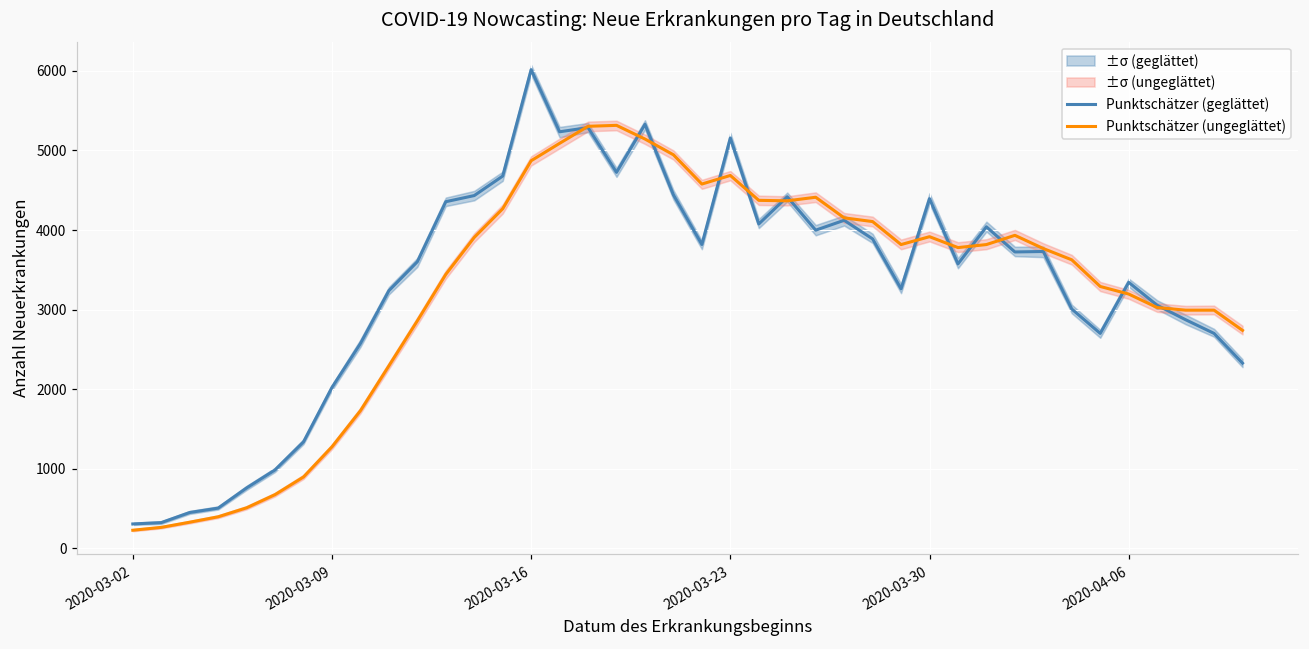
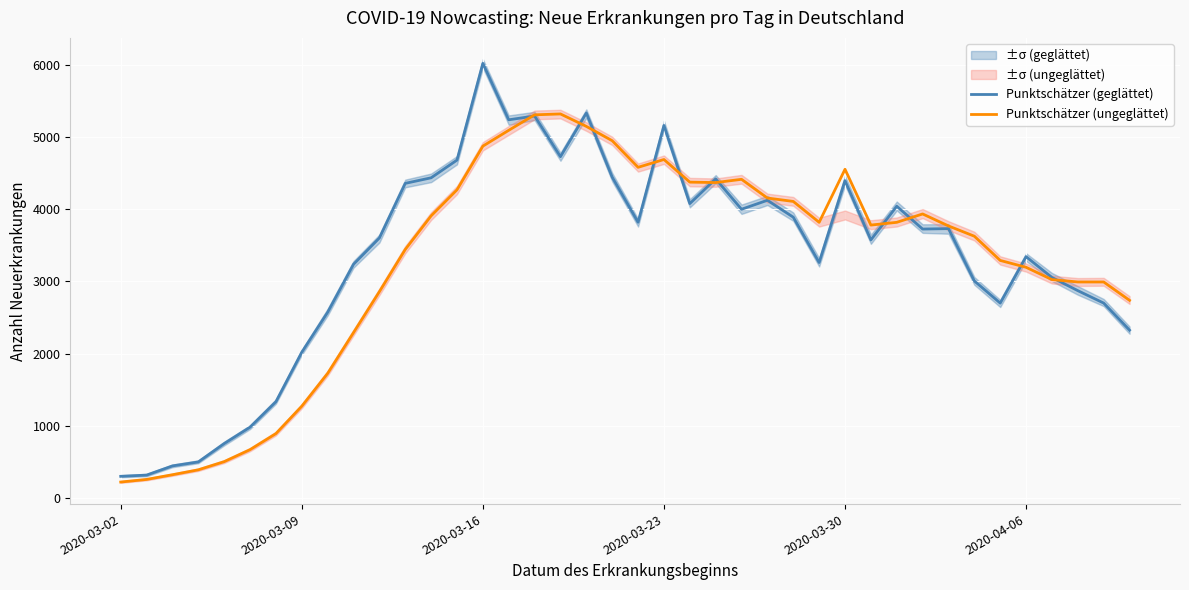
Punktschätzer (ungeglättet), 2020-03-30: 3900 -> 4600
